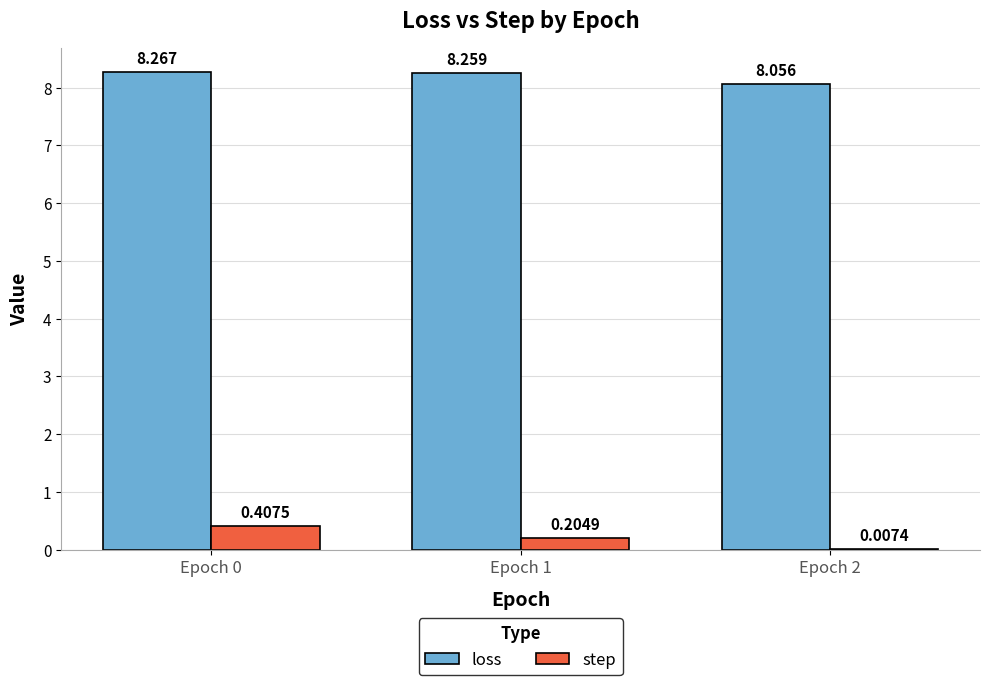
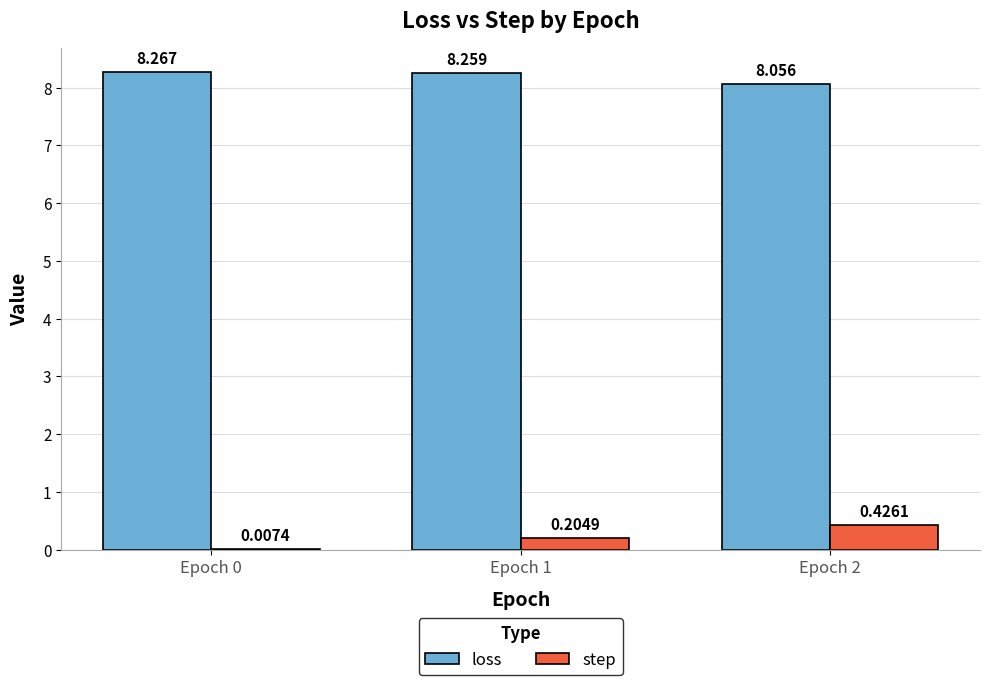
step, Epoch 0: 0.4075 -> 0.0074
step, Epoch 2: 0.0074 -> 0.4261
